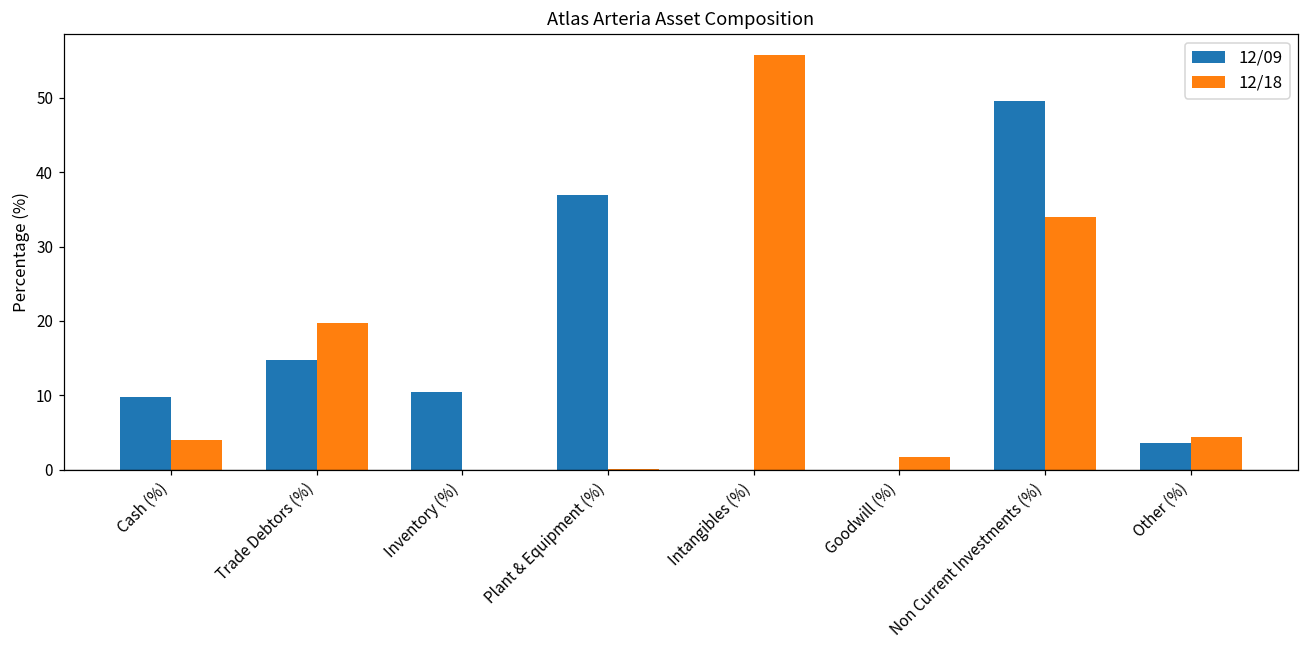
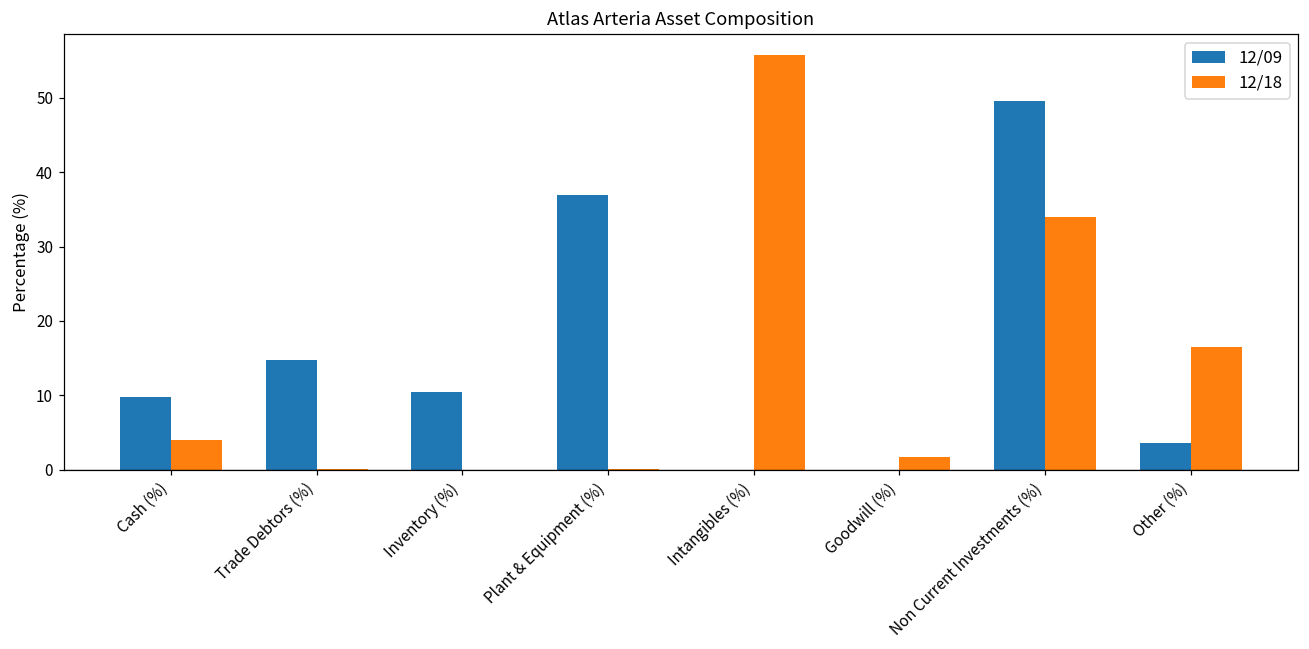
12/18, Trade Debtors (%): 20 -> 0
12/18, Other (%): 4 -> 16
